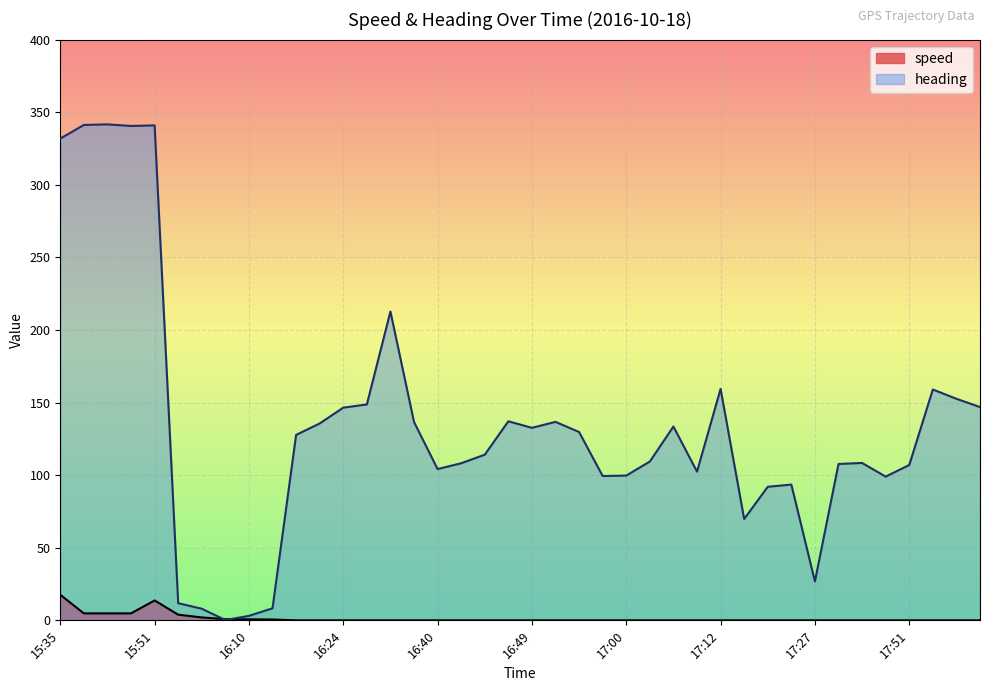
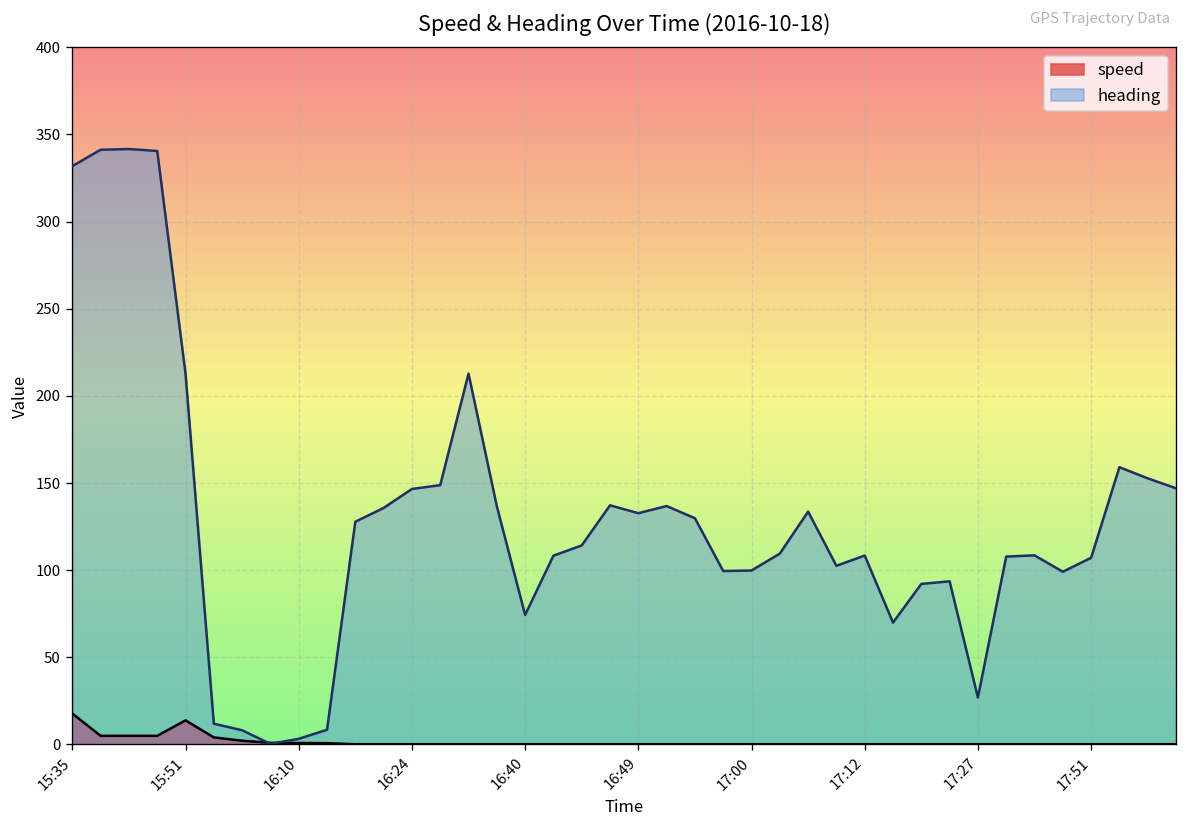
heading, 15:51: 341 -> 213
heading, 16:40: 104 -> 74
heading, 17:12: 159 -> 108
